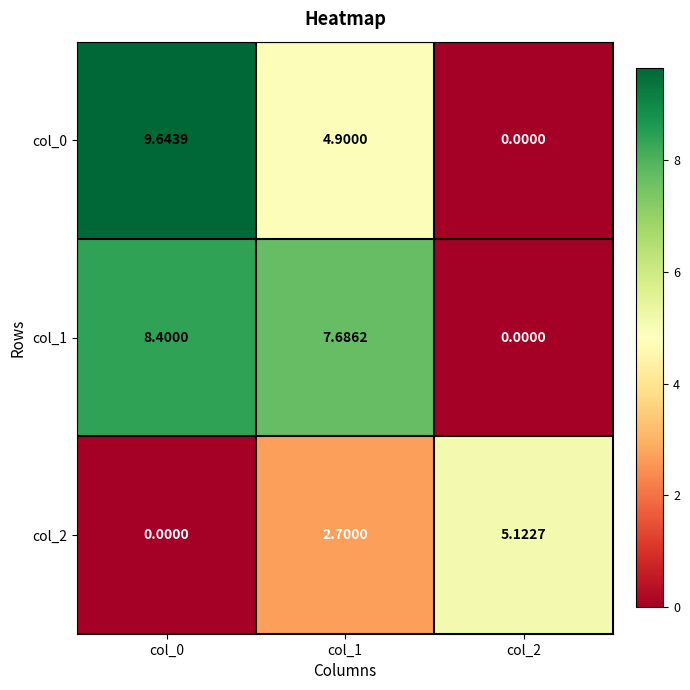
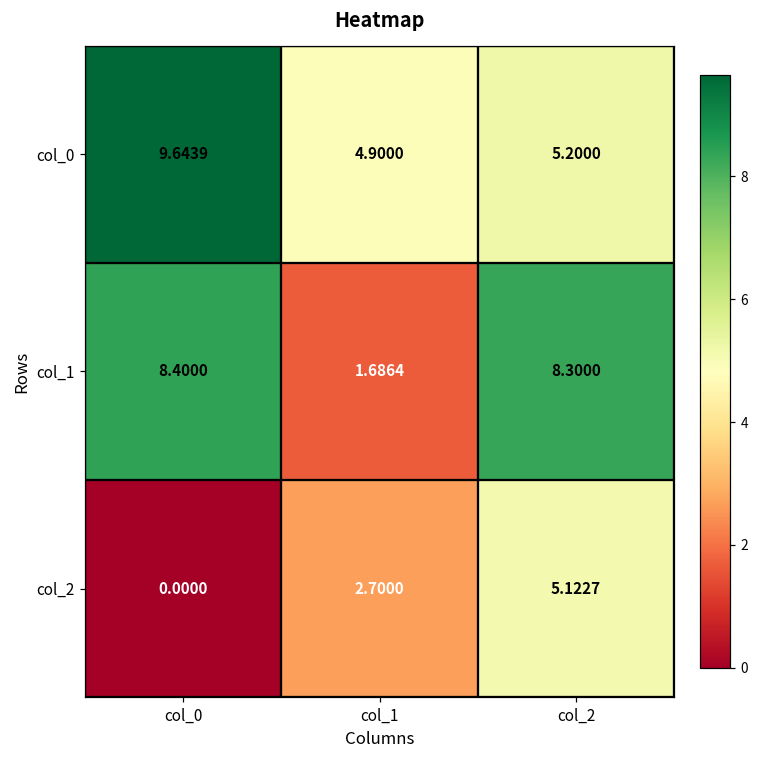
col_0, col_2: 0.0000 -> 5.2000
col_1, col_1: 7.6862 -> 1.6864
col_1, col_2: 0.0000 -> 8.3000
